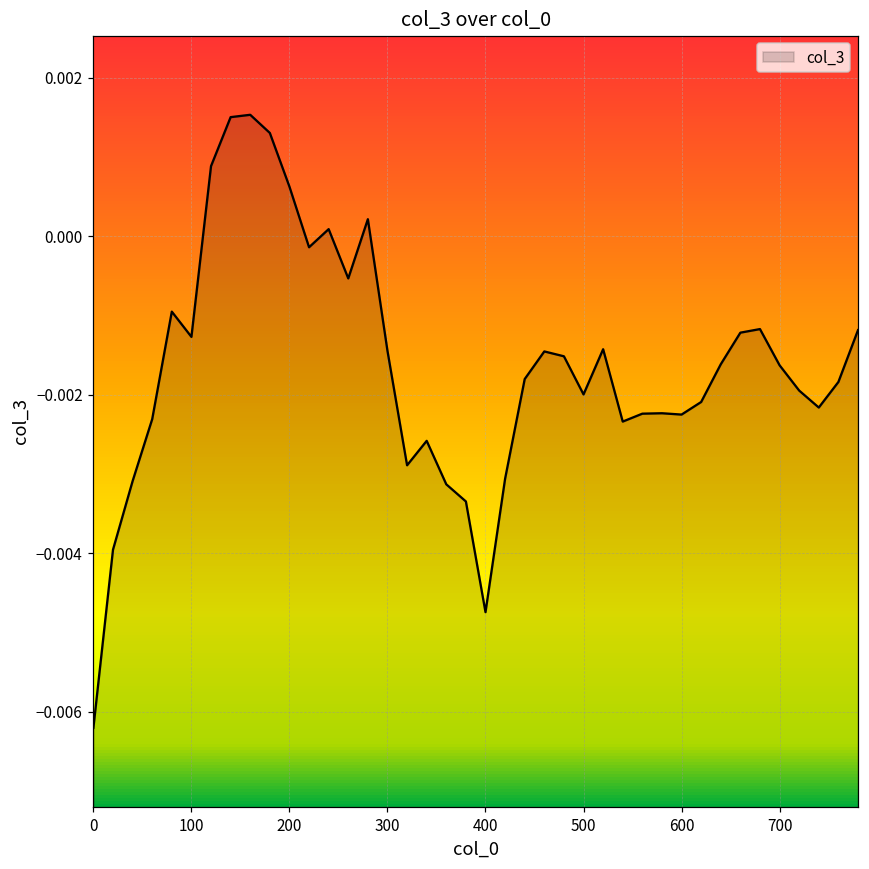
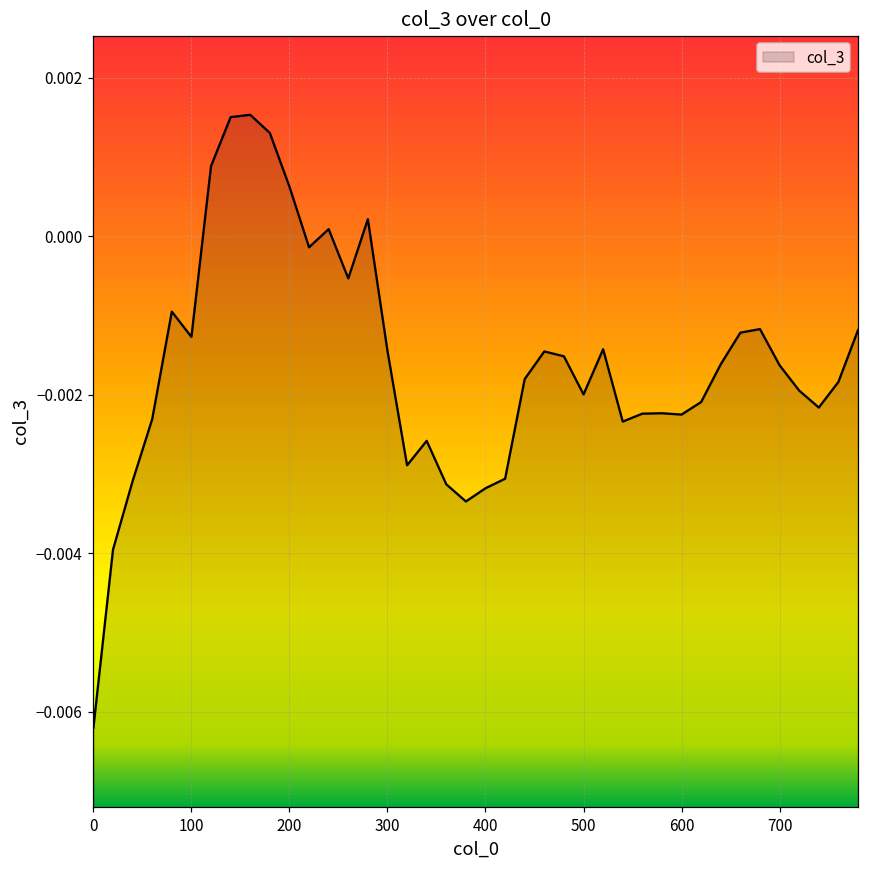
400: -0.0047 -> -0.0032
